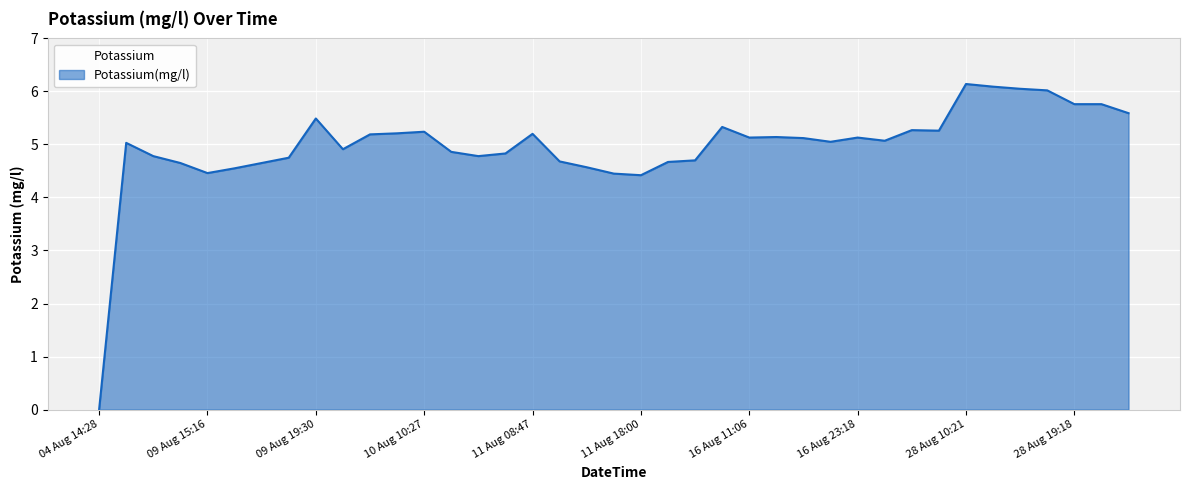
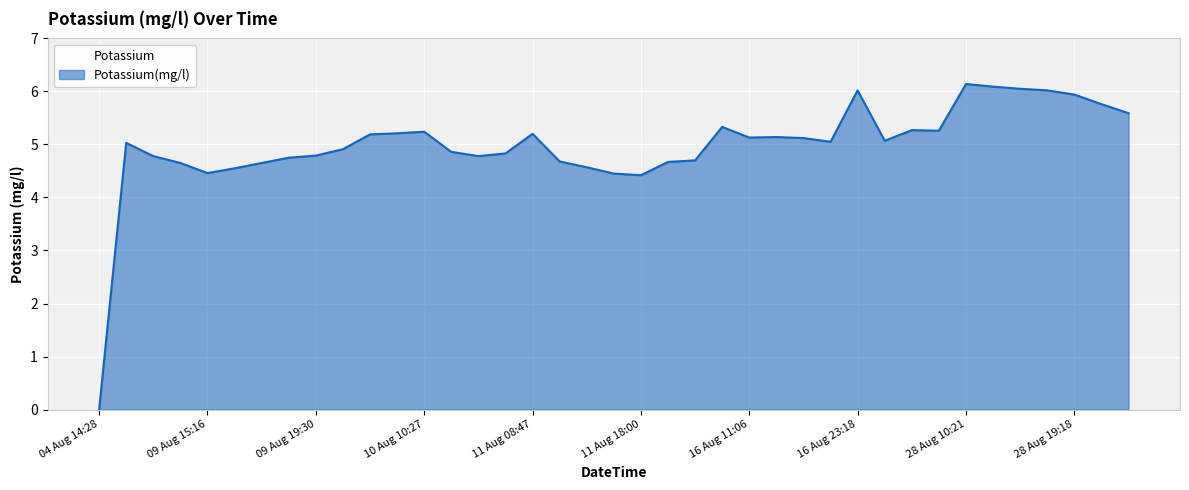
09 Aug 19:30: 5.5 -> 4.8
16 Aug 23:18: 5.1 -> 6.0
28 Aug 19:18: 5.8 -> 5.9
